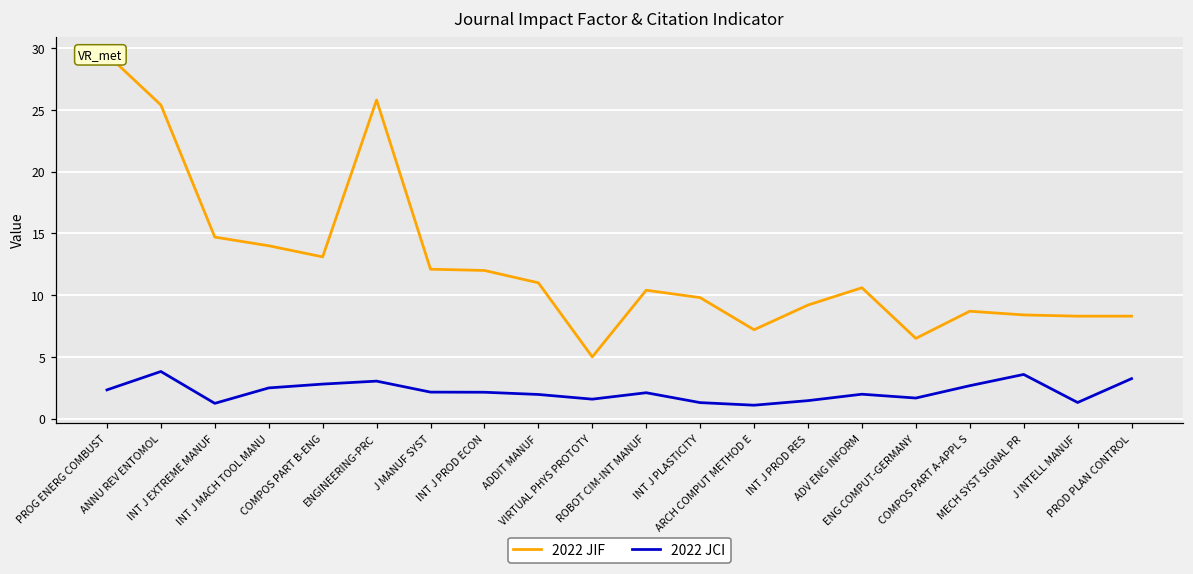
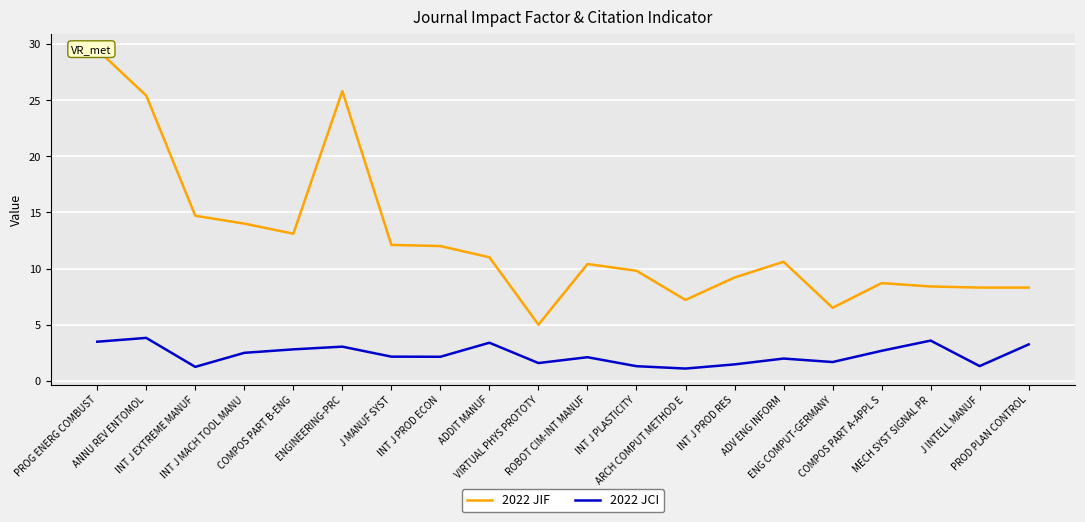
2022 JCI, PROG ENERG COMBUST: 2.3 -> 3.5
2022 JCI, ADDIT MANUF: 2.0 -> 3.4
